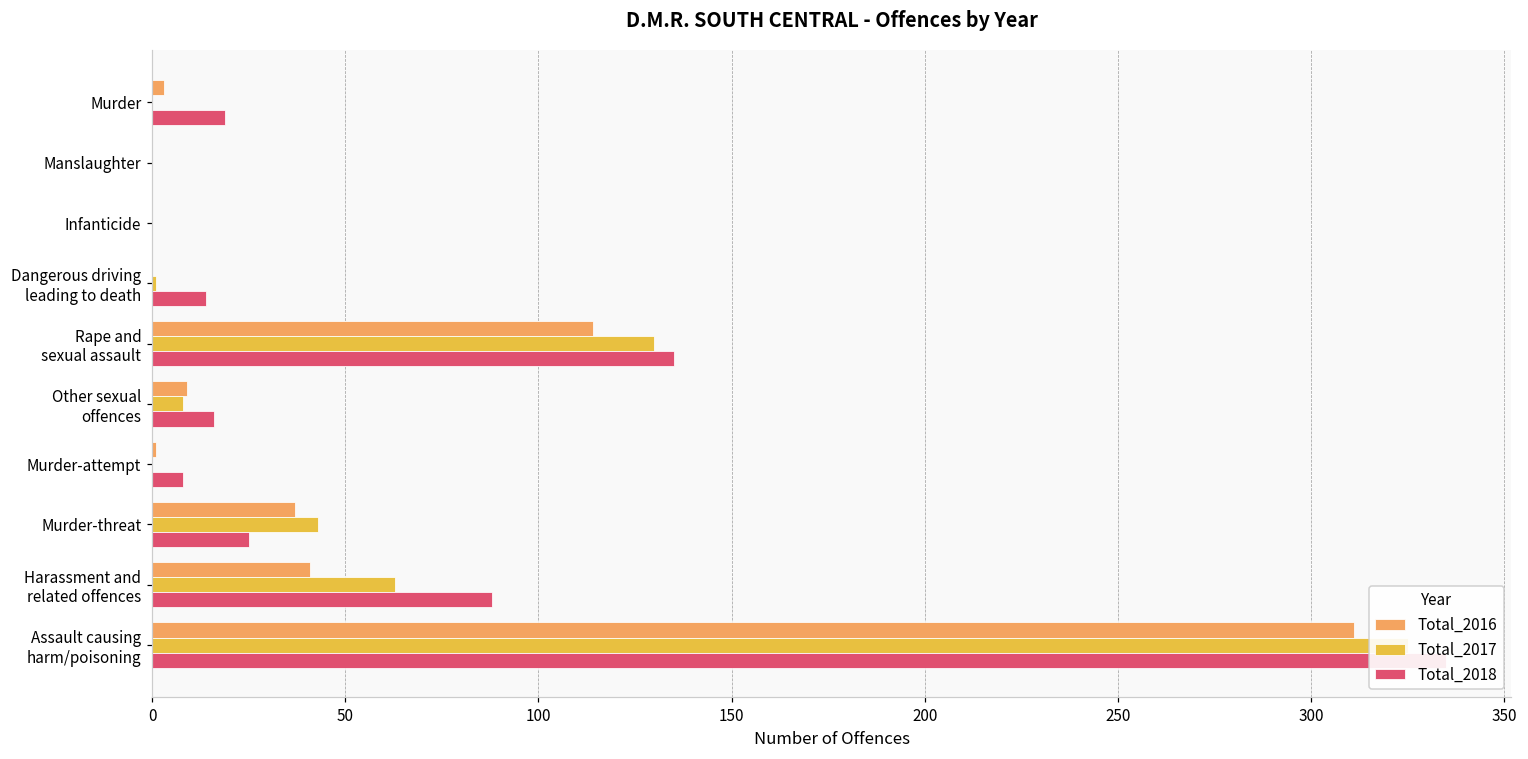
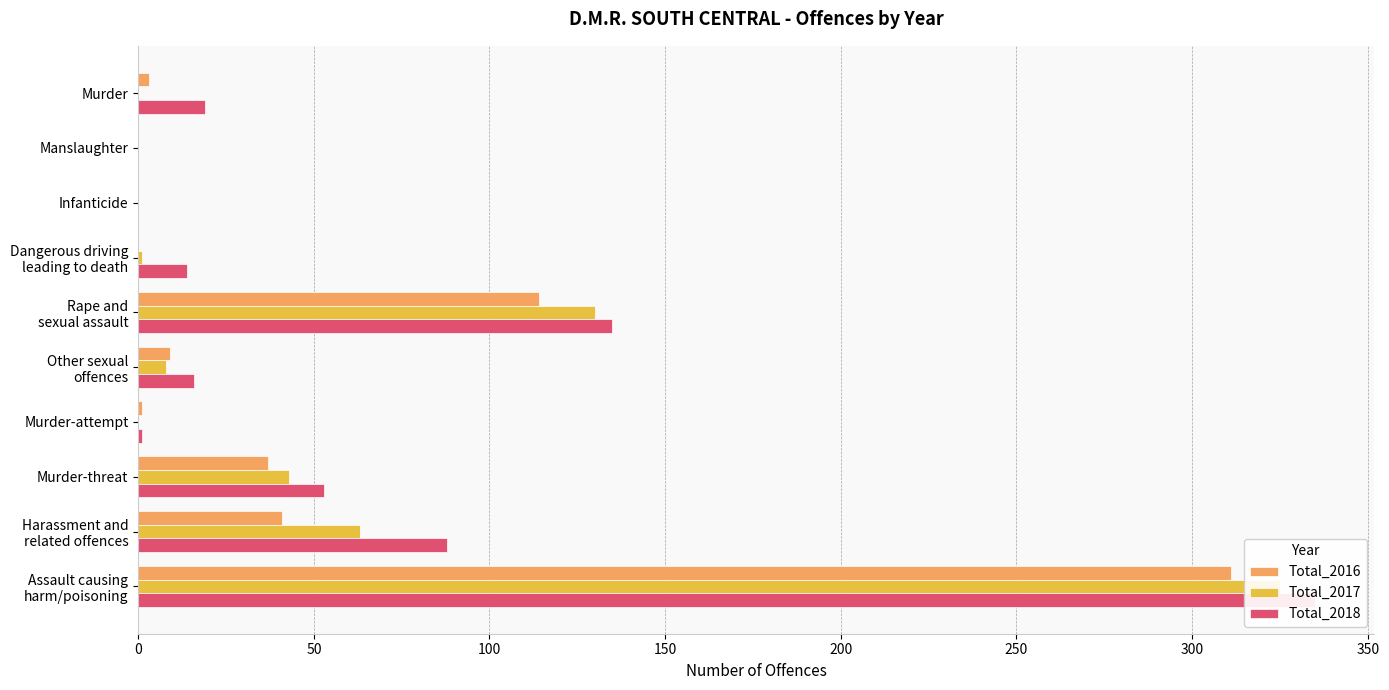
Total_2018, Murder-attempt: 8 -> 1
Total_2018, Murder-threat: 25 -> 53
